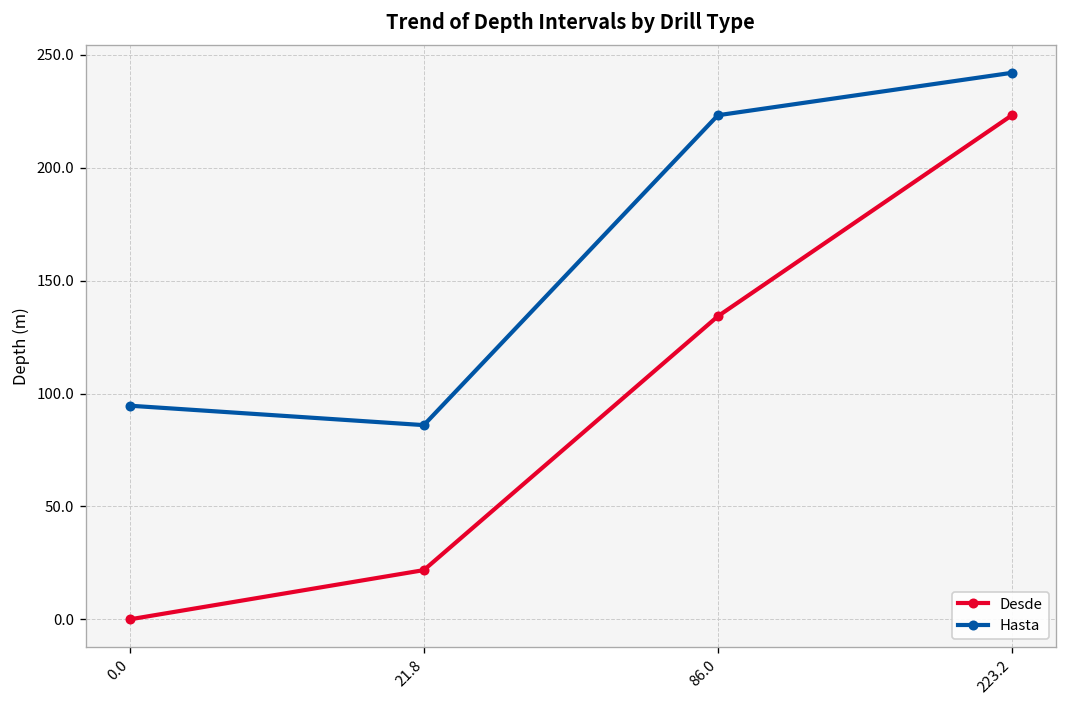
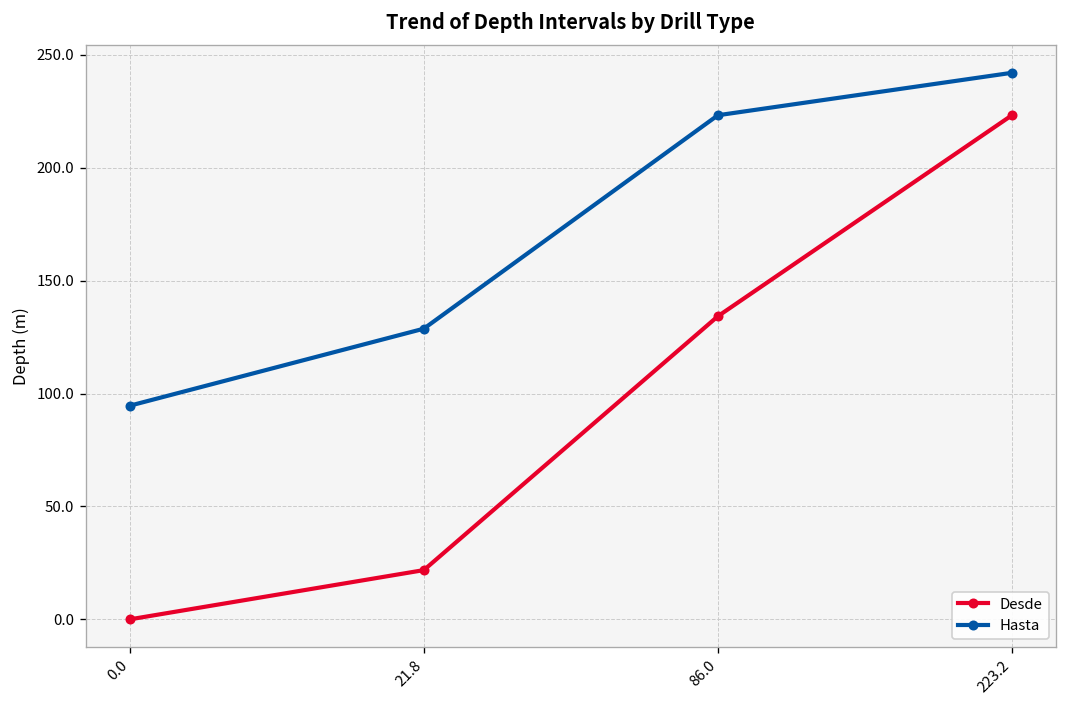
Hasta, 21.8: 86 -> 129
